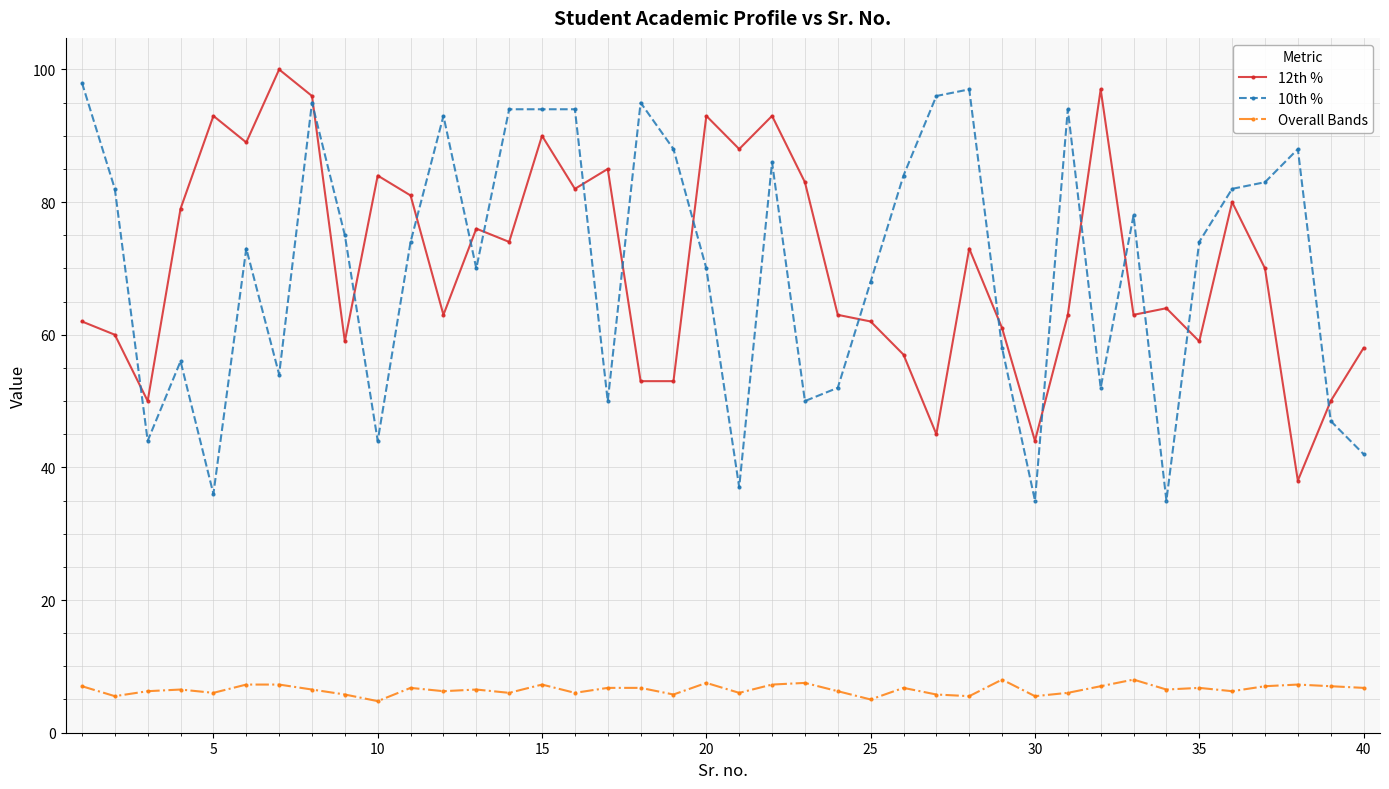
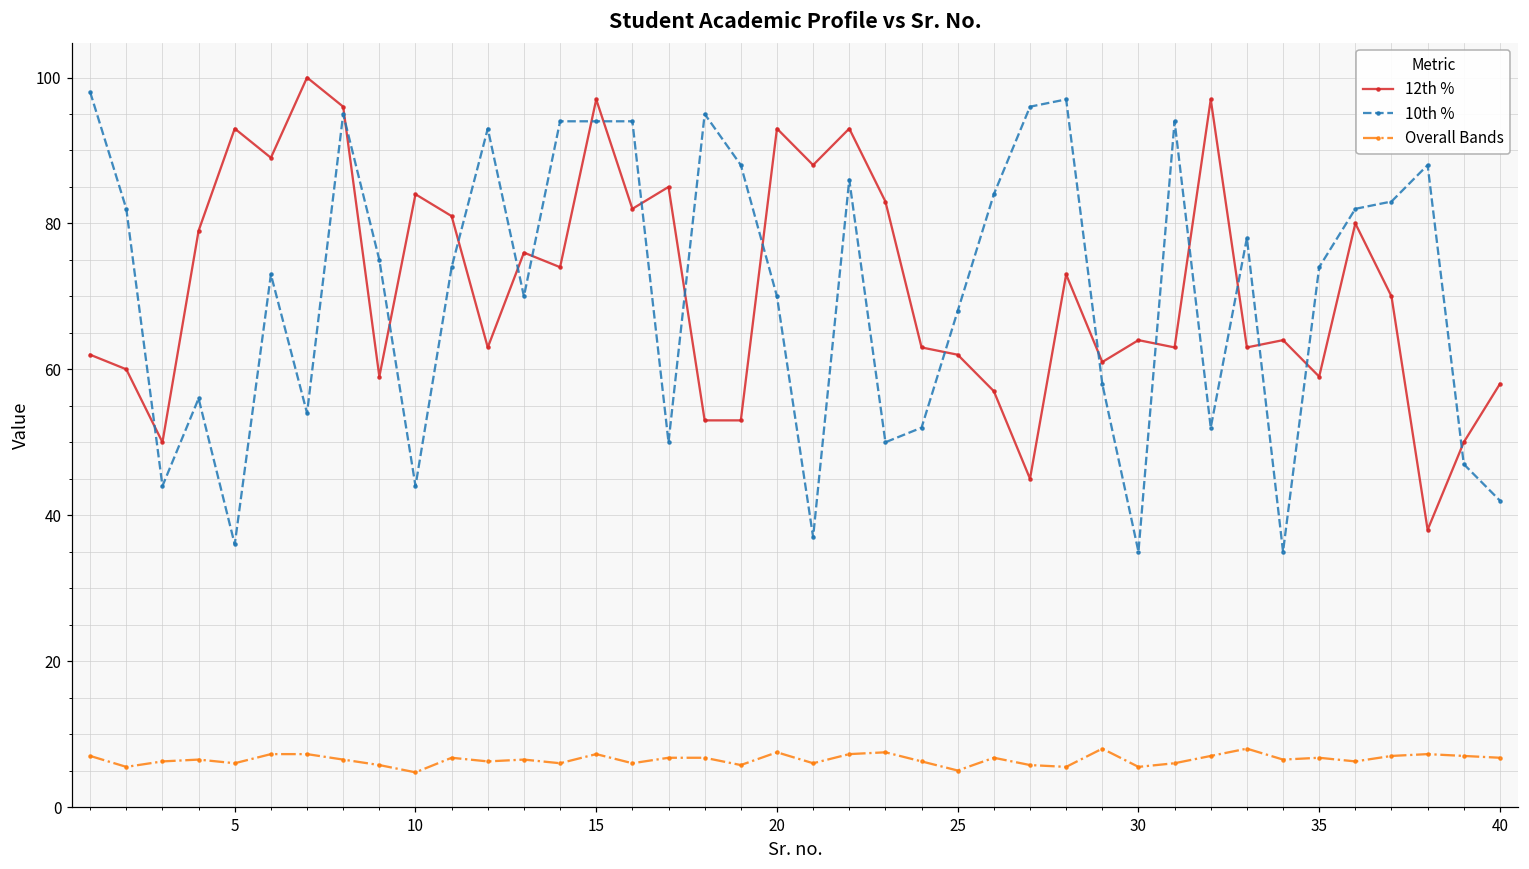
12th %, 15: 90 -> 97
12th %, 30: 44 -> 64
